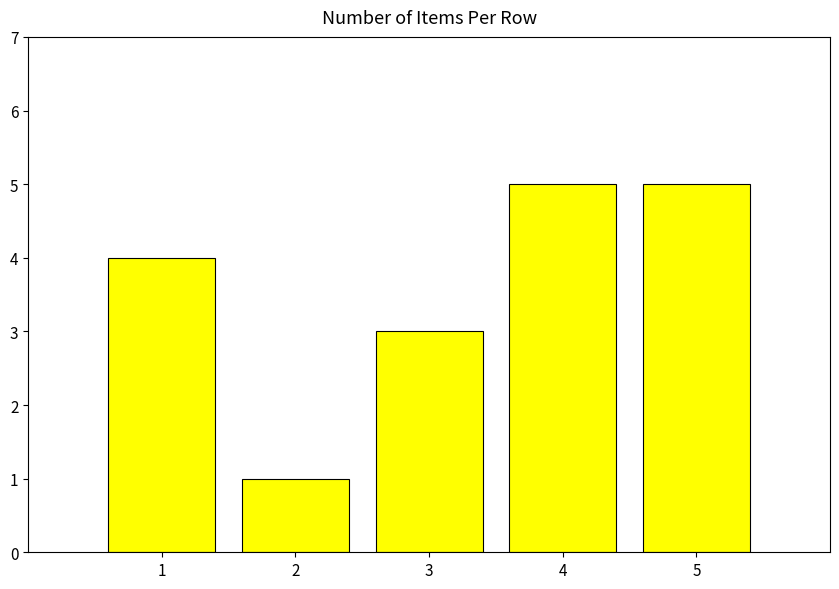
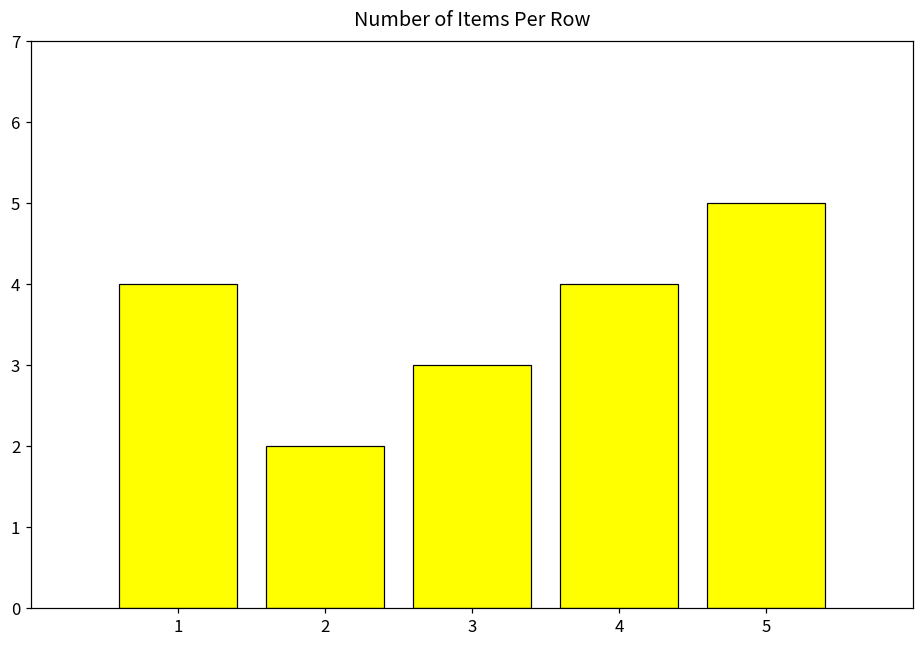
2: 1 -> 2
4: 5 -> 4
